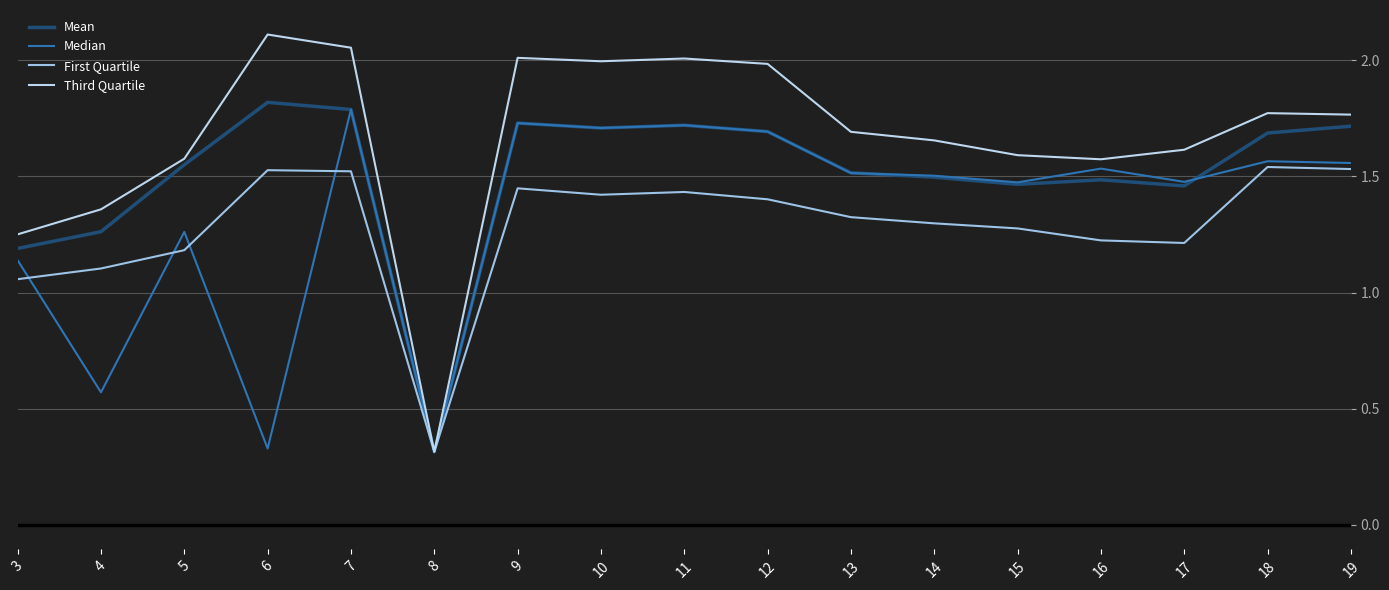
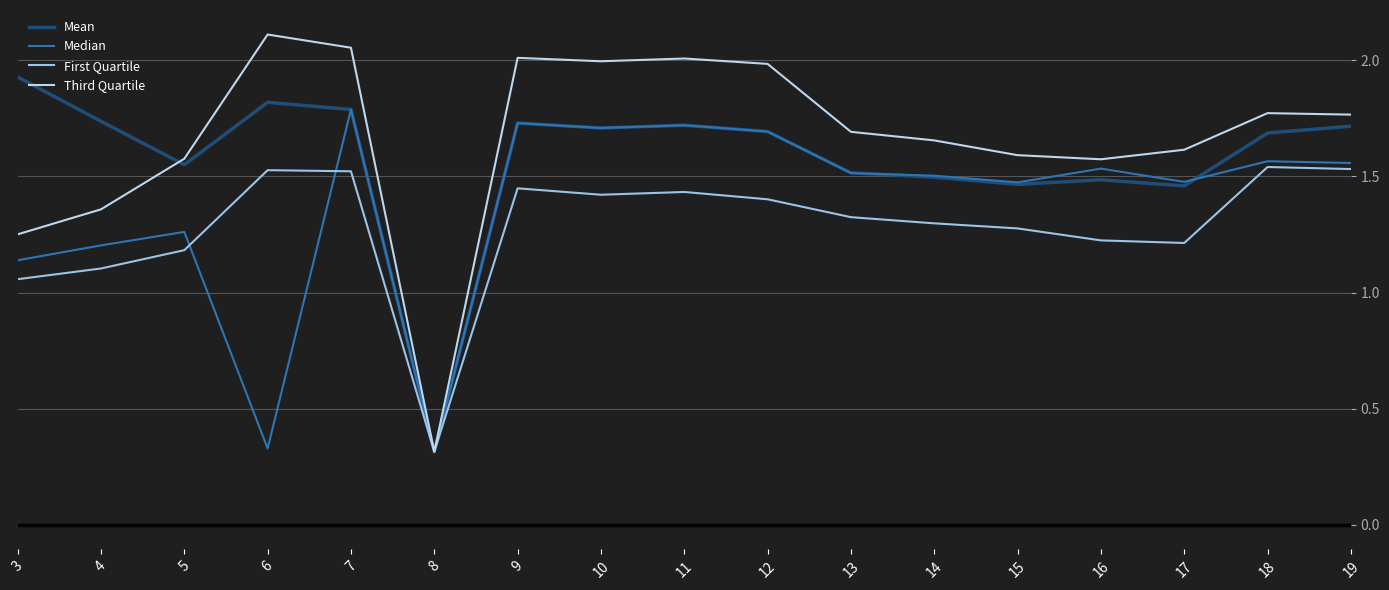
Mean, 3: 1.19 -> 1.93
Mean, 4: 1.26 -> 1.74
Median, 4: 0.57 -> 1.20
